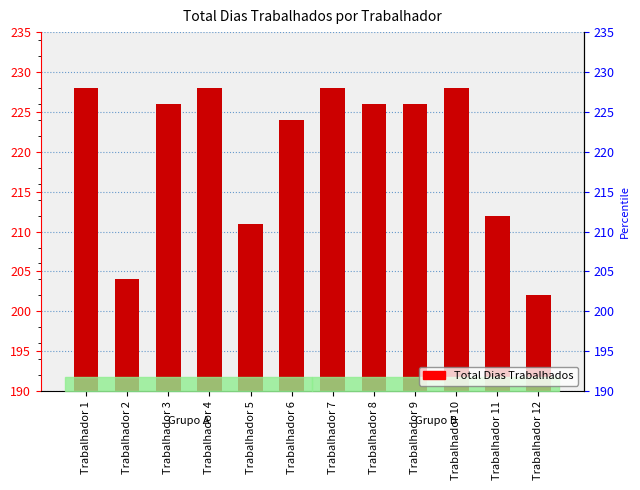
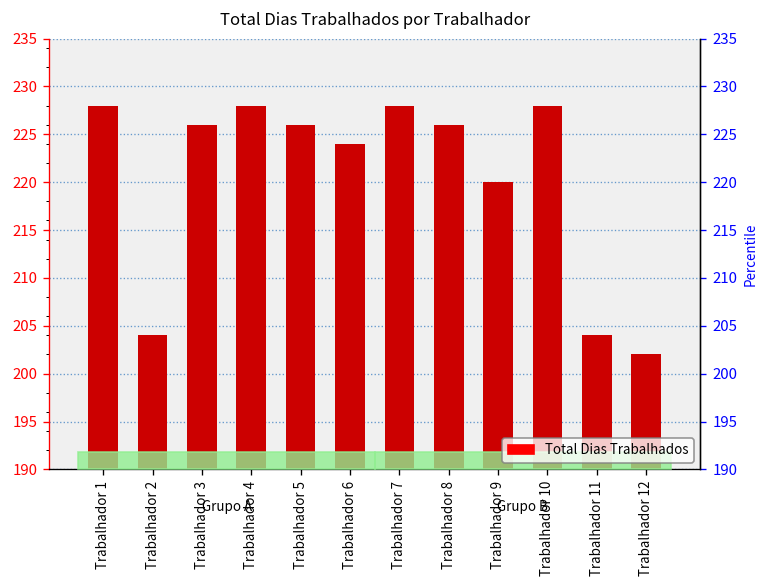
Trabalhador 5: 211 -> 226
Trabalhador 9: 226 -> 220
Trabalhador 11: 212 -> 204
